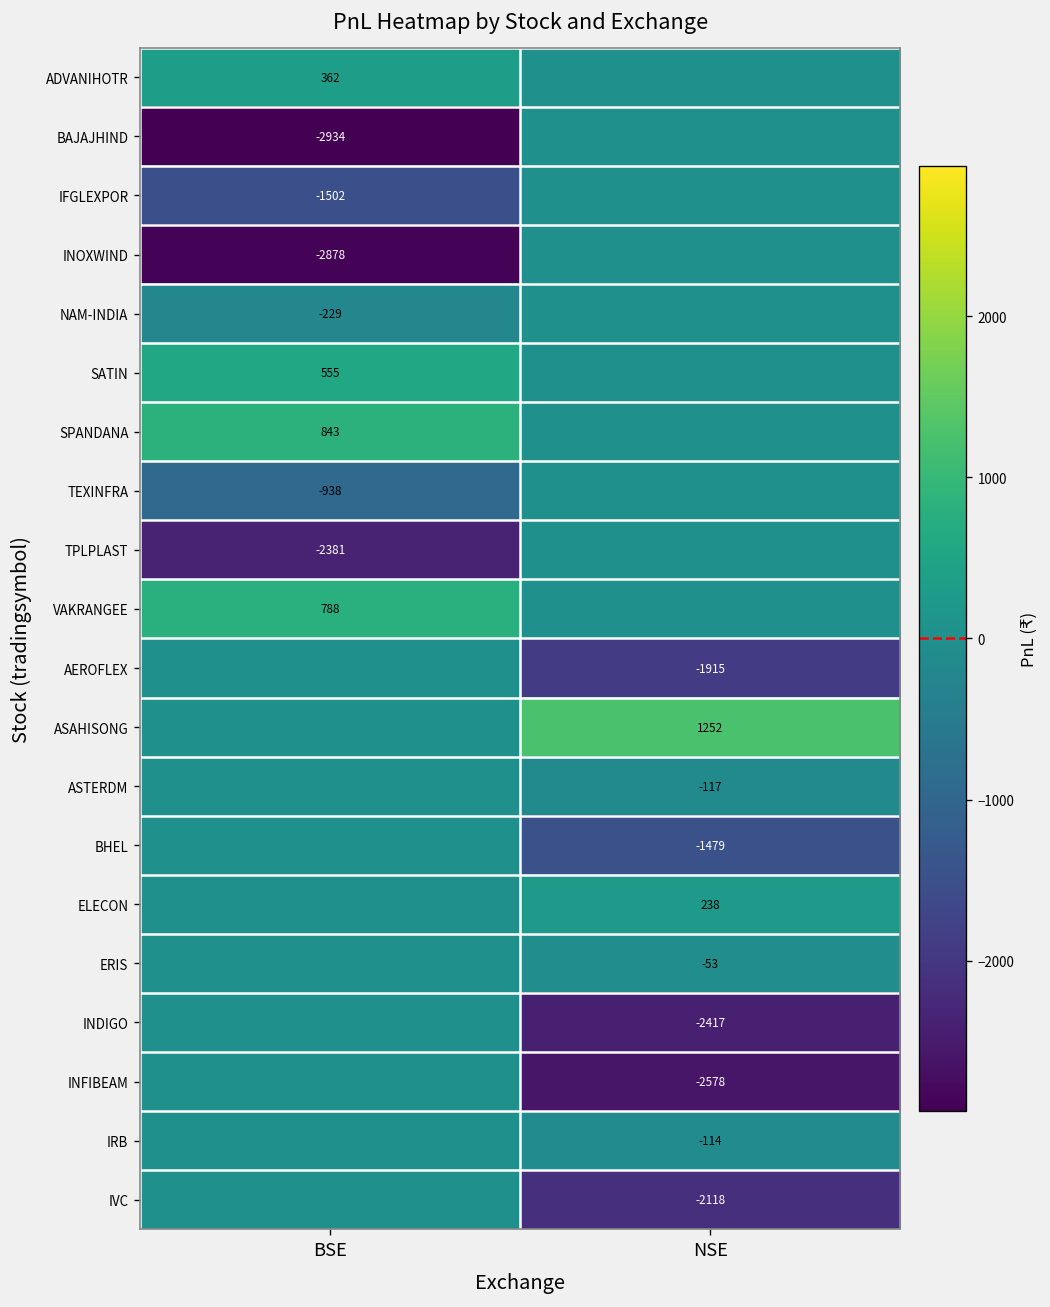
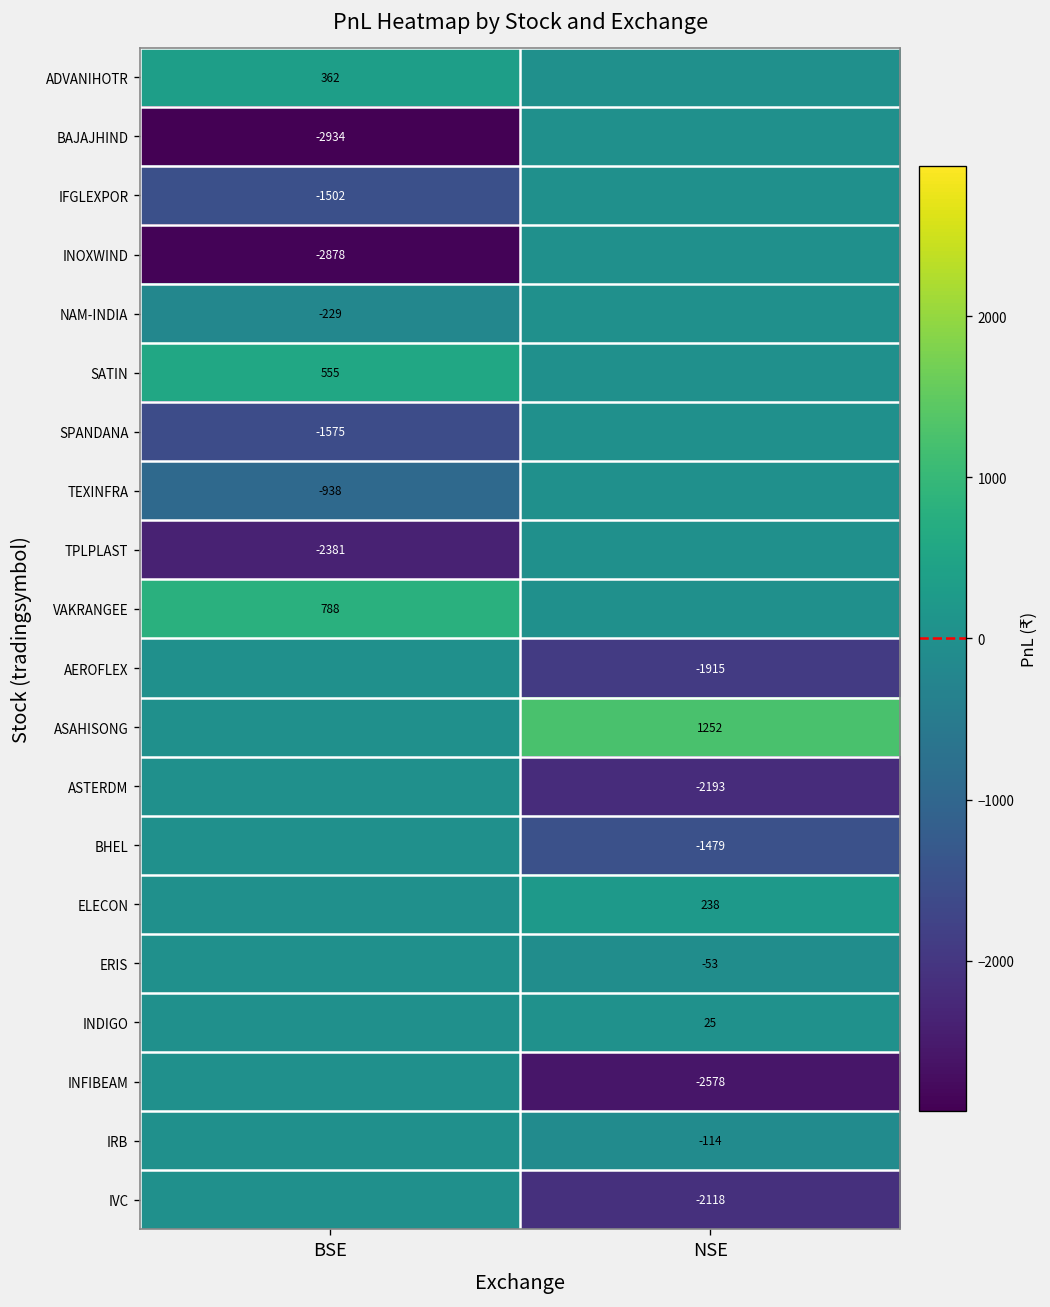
SPANDANA, BSE: 843 -> -1575
ASTERDM, NSE: -117 -> -2193
INDIGO, NSE: -2417 -> 25
